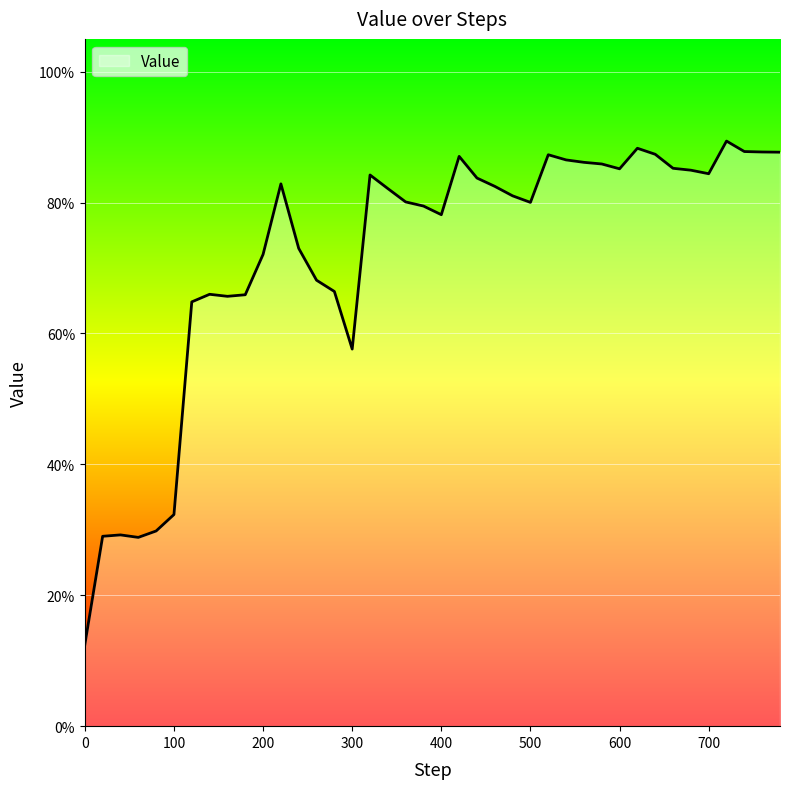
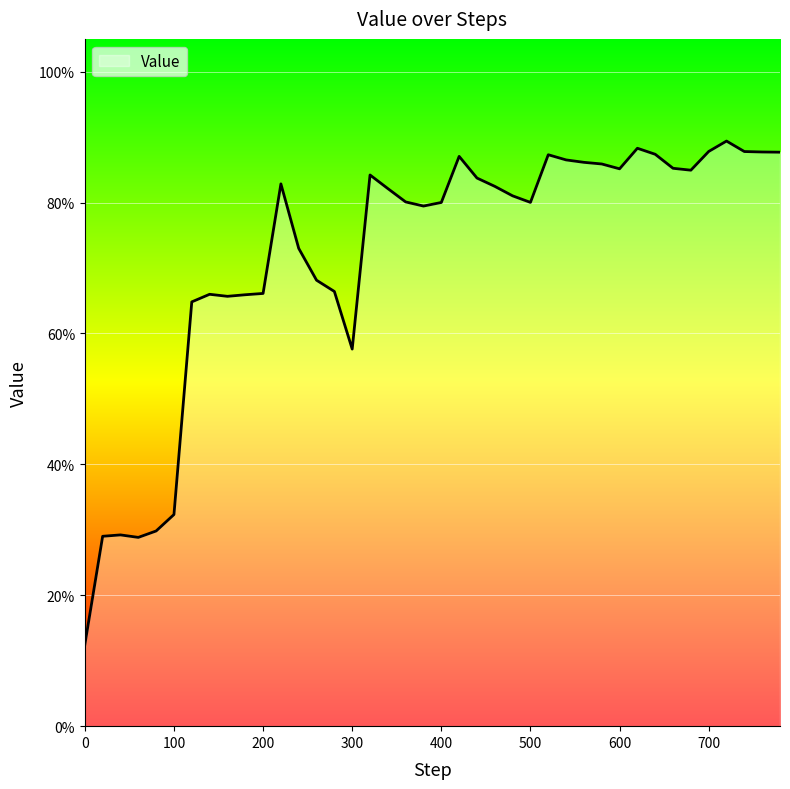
200: 72% -> 66%
400: 78% -> 80%
700: 84% -> 88%
